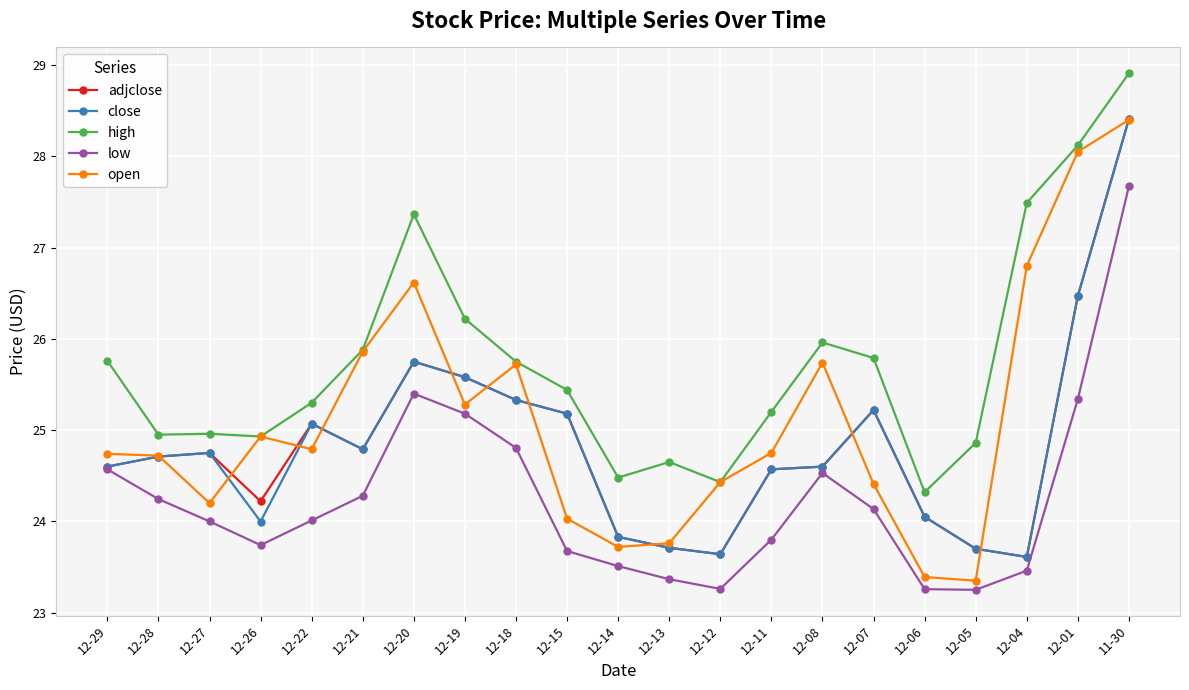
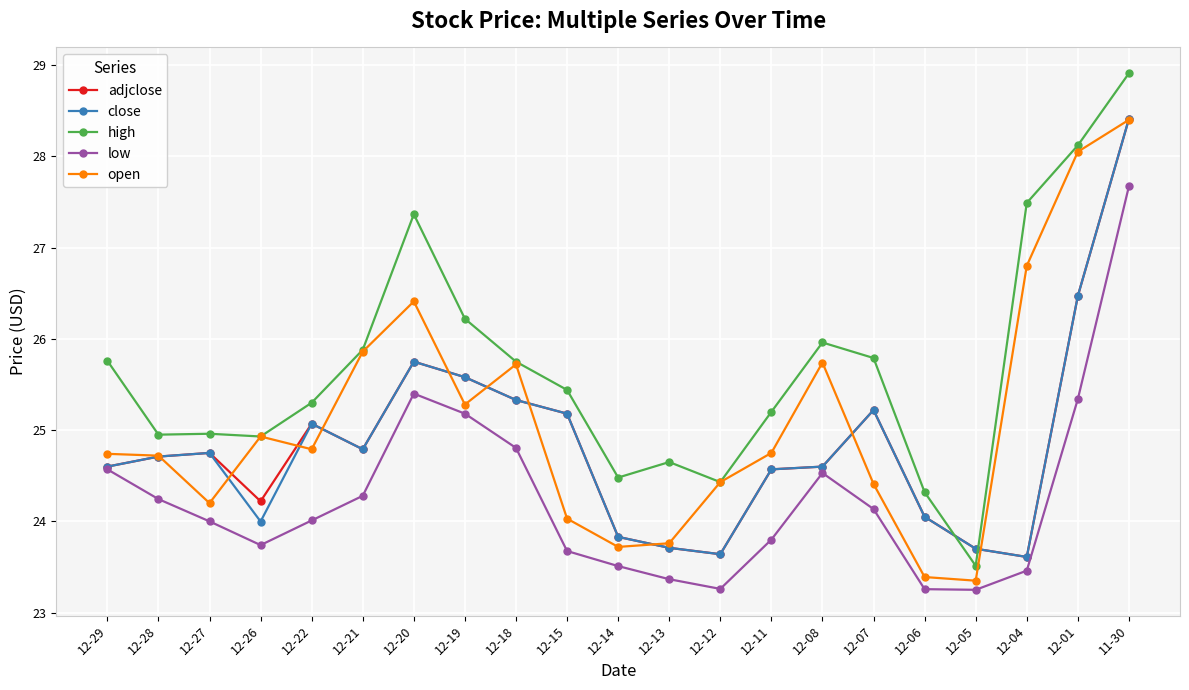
open, 12-20: 26.6 -> 26.4
high, 12-05: 24.9 -> 23.5
